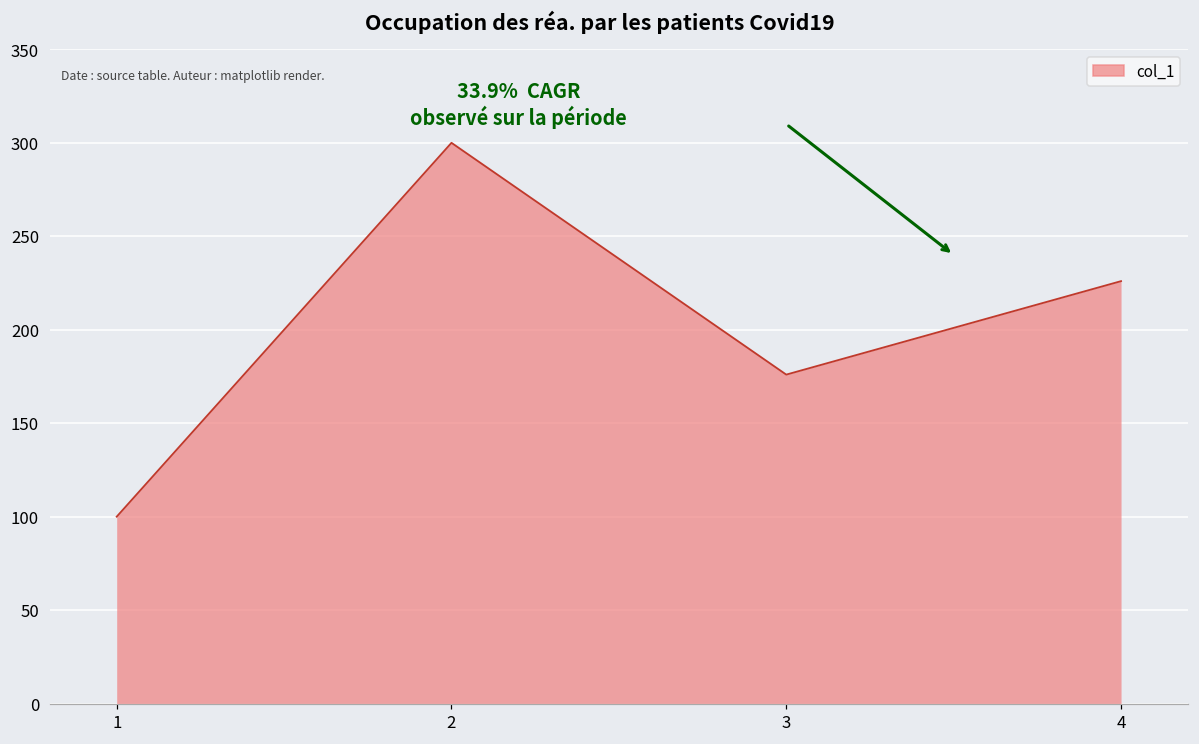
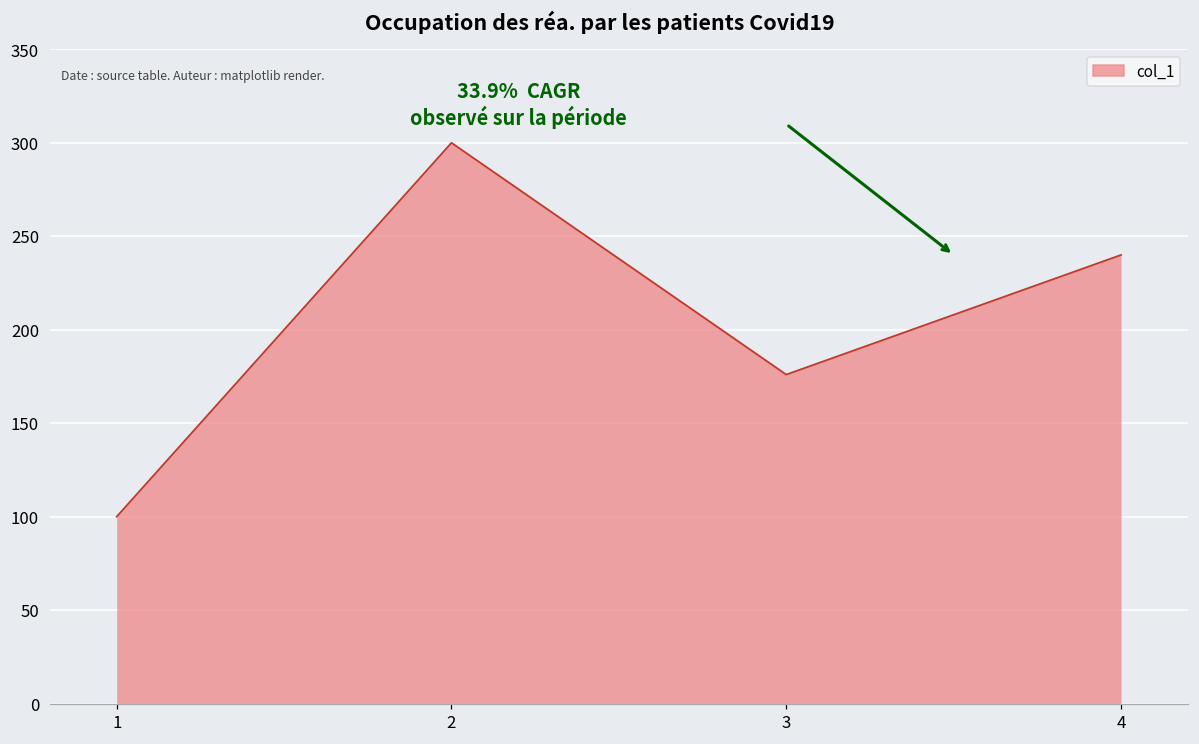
4: 226 -> 240
